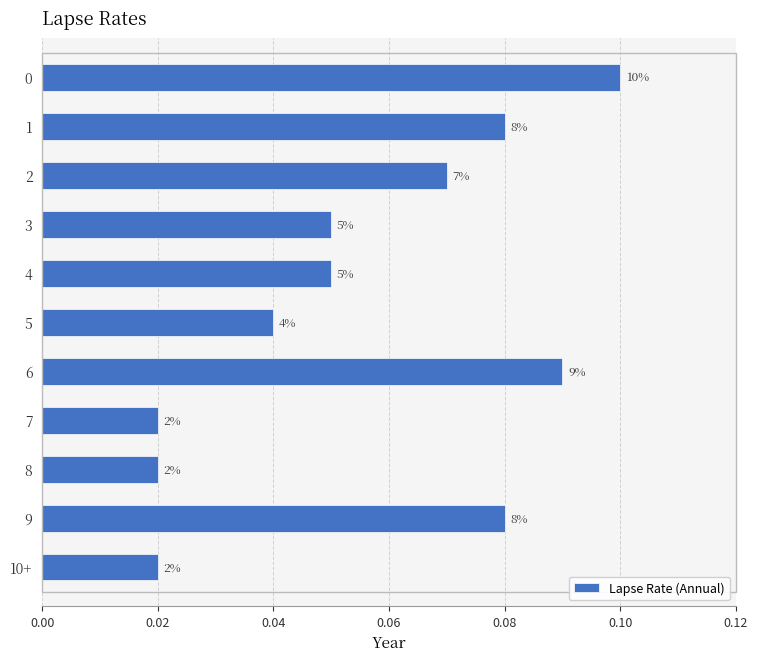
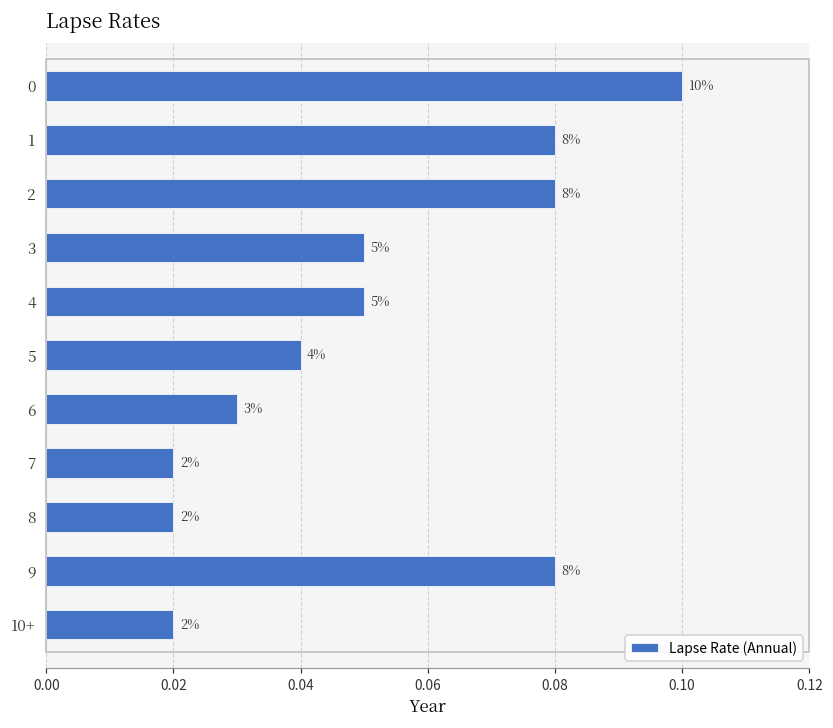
2: 7% -> 8%
6: 9% -> 3%
